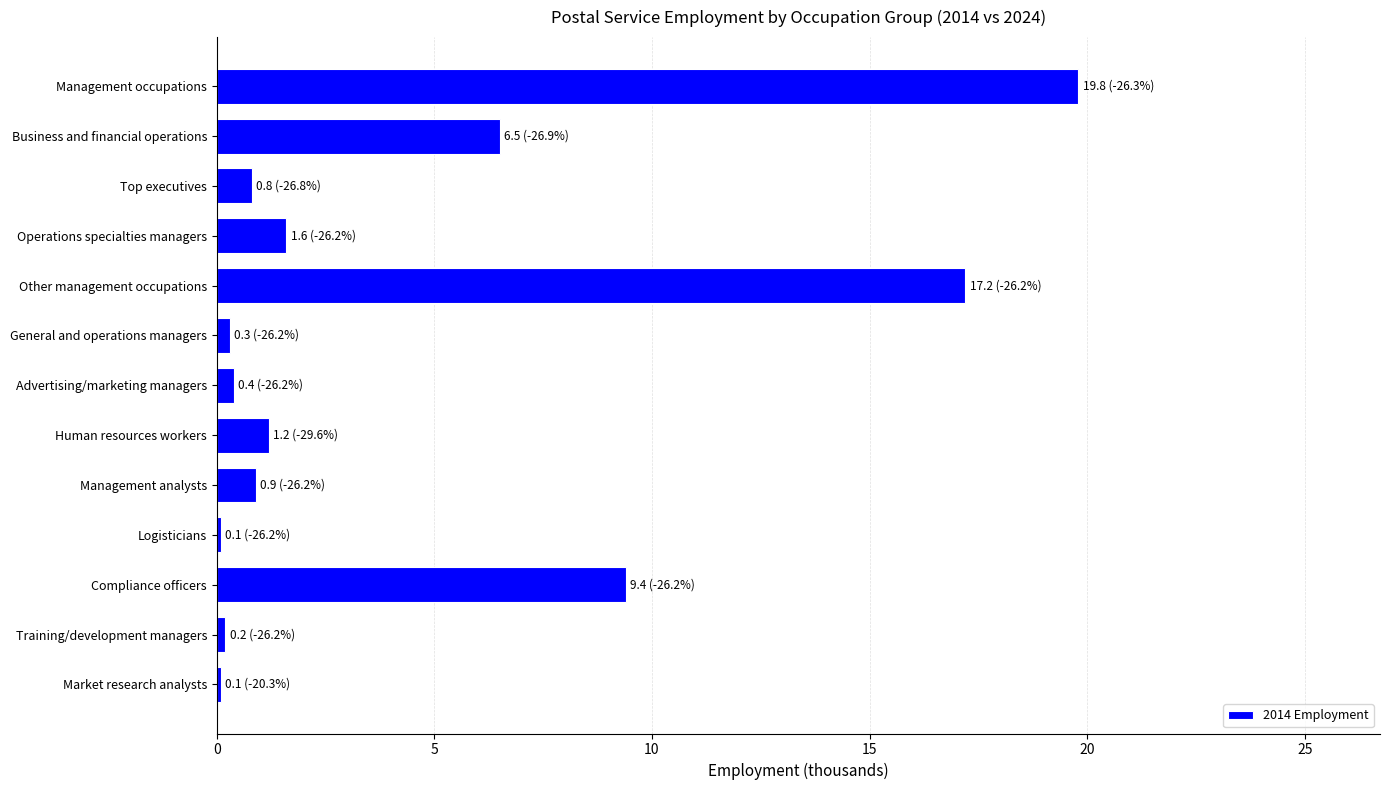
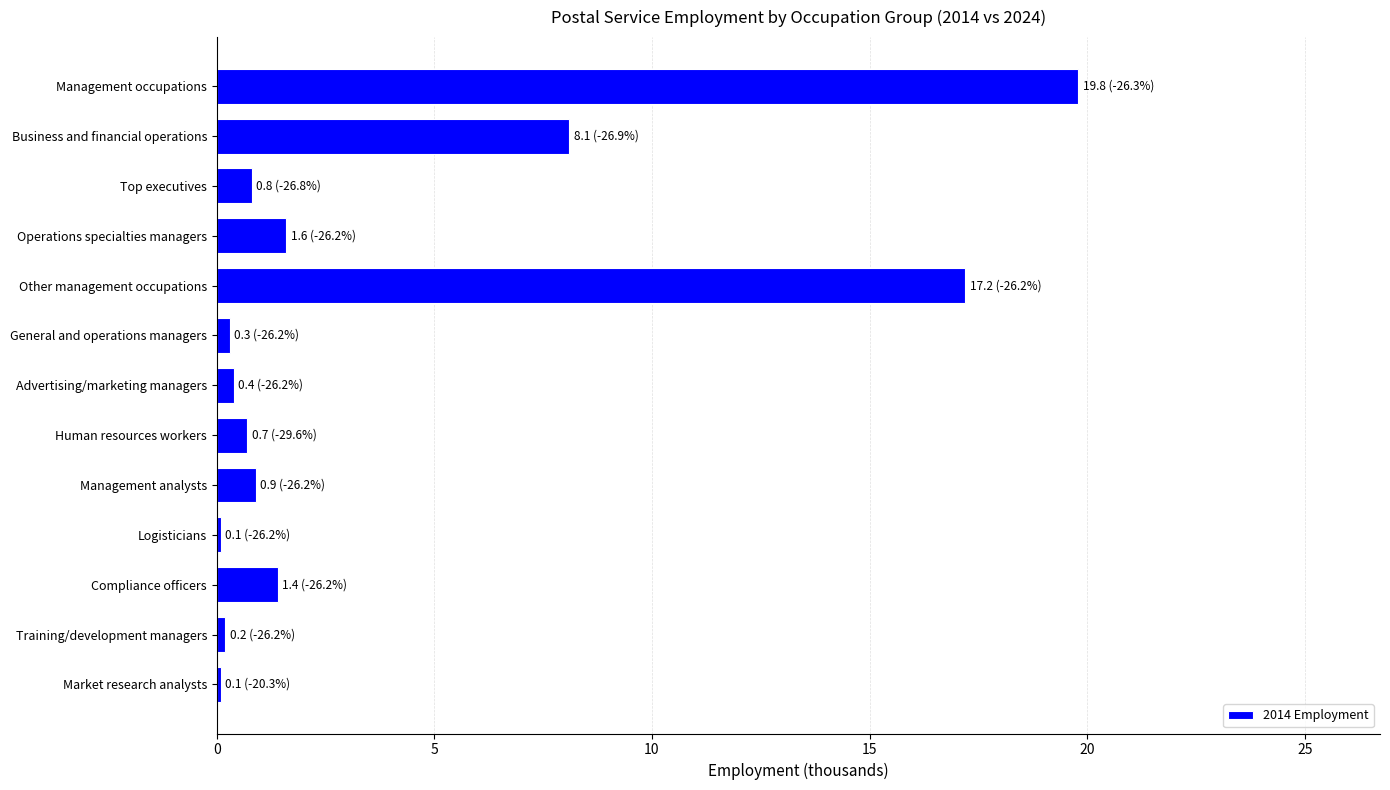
Business and financial operations: 6.5 -> 8.1
Human resources workers: 1.2 -> 0.7
Compliance officers: 9.4 -> 1.4
